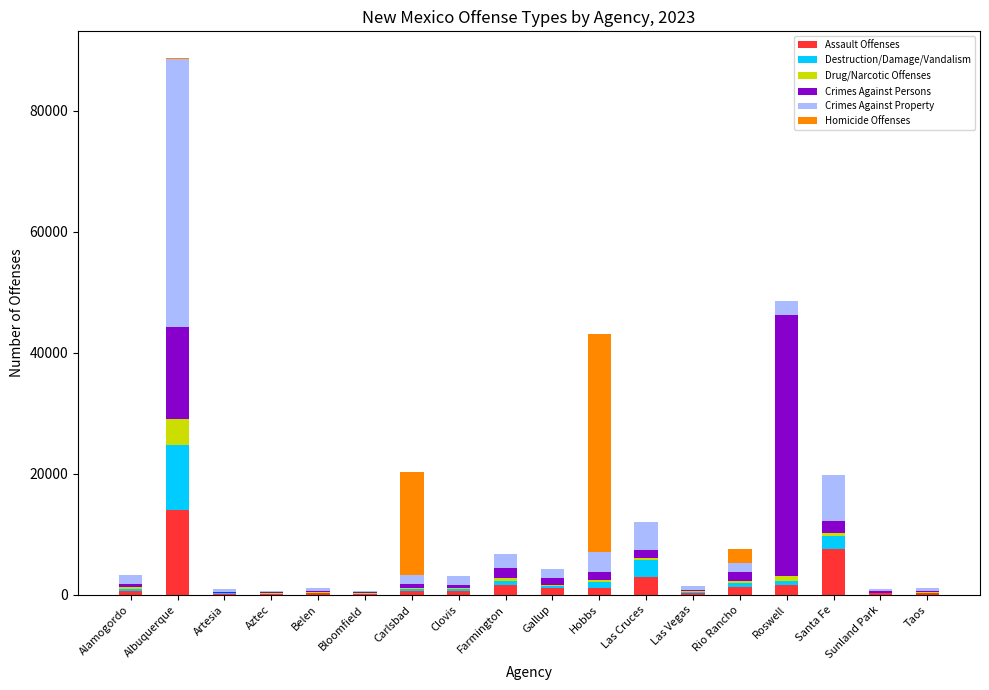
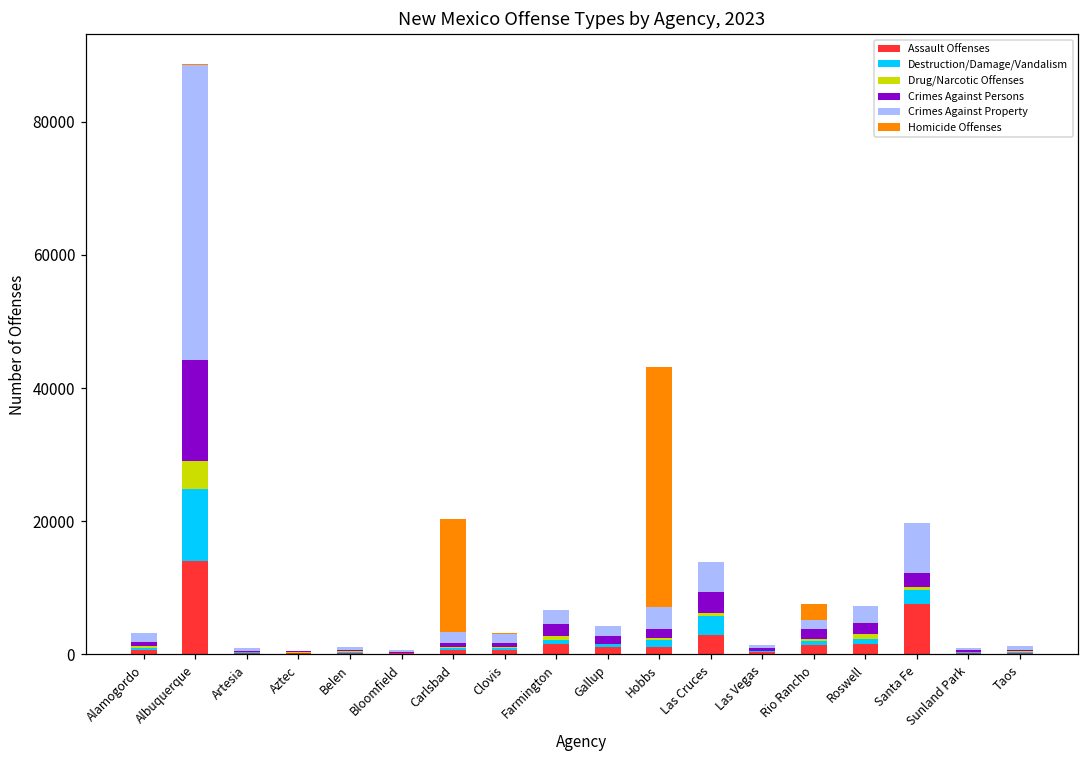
Crimes Against Persons, Las Cruces: 1000 -> 3000
Crimes Against Persons, Roswell: 43000 -> 2000
